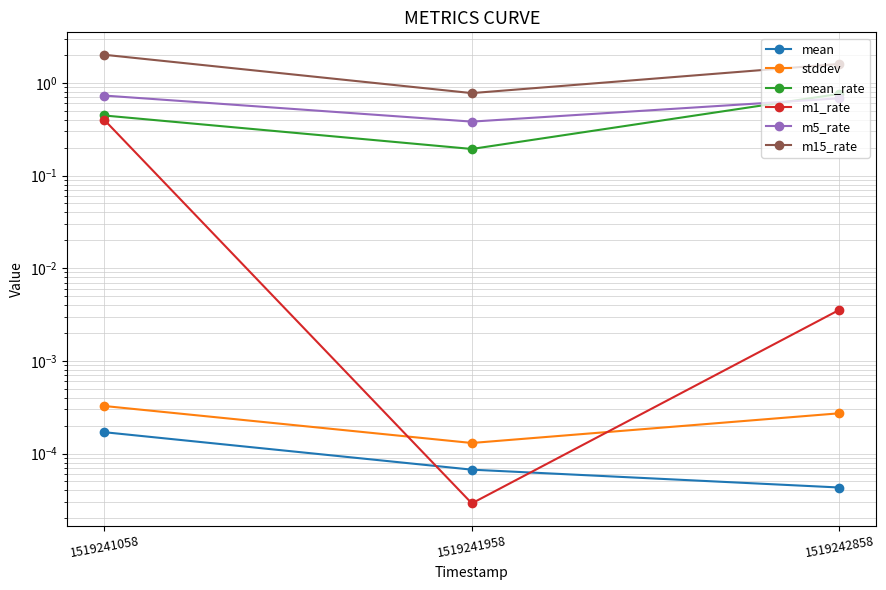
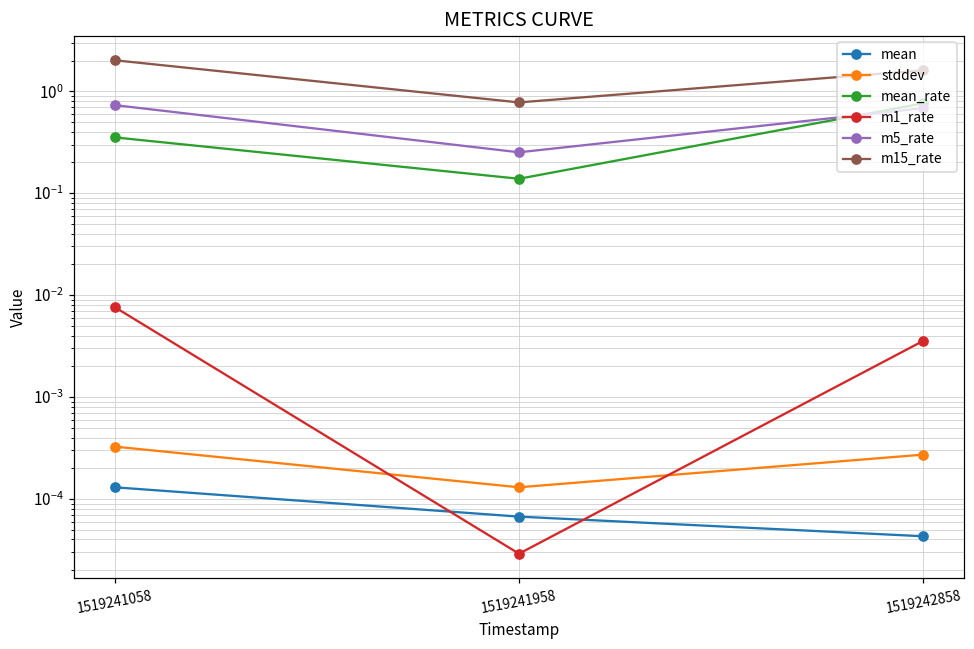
mean, 1519241058: 0.00017 -> 0.00013
mean_rate, 1519241058: 0.4 -> 0.35
m1_rate, 1519241058: 0.40 -> 0.008
mean_rate, 1519241958: 0.19 -> 0.14
m5_rate, 1519241958: 0.38 -> 0.25
